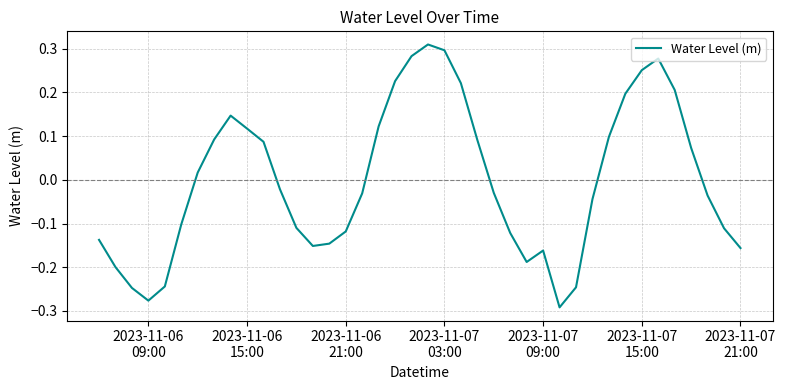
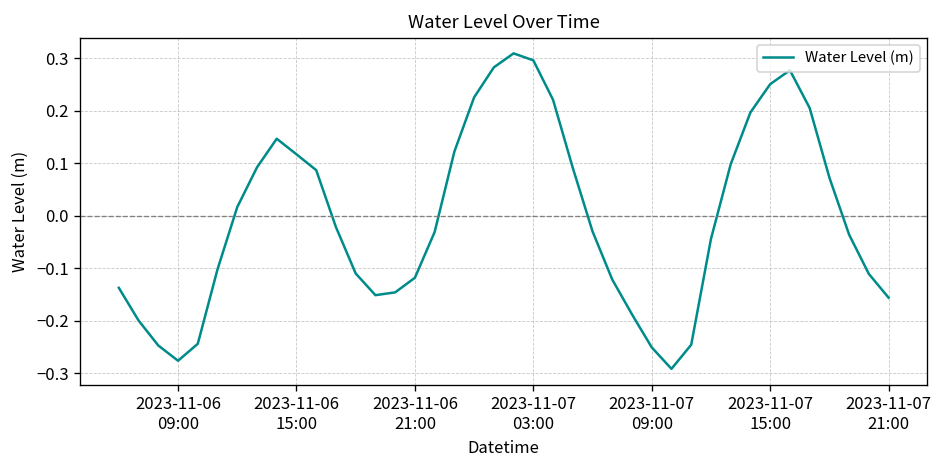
2023-11-07 09:00: -0.16 -> -0.25
